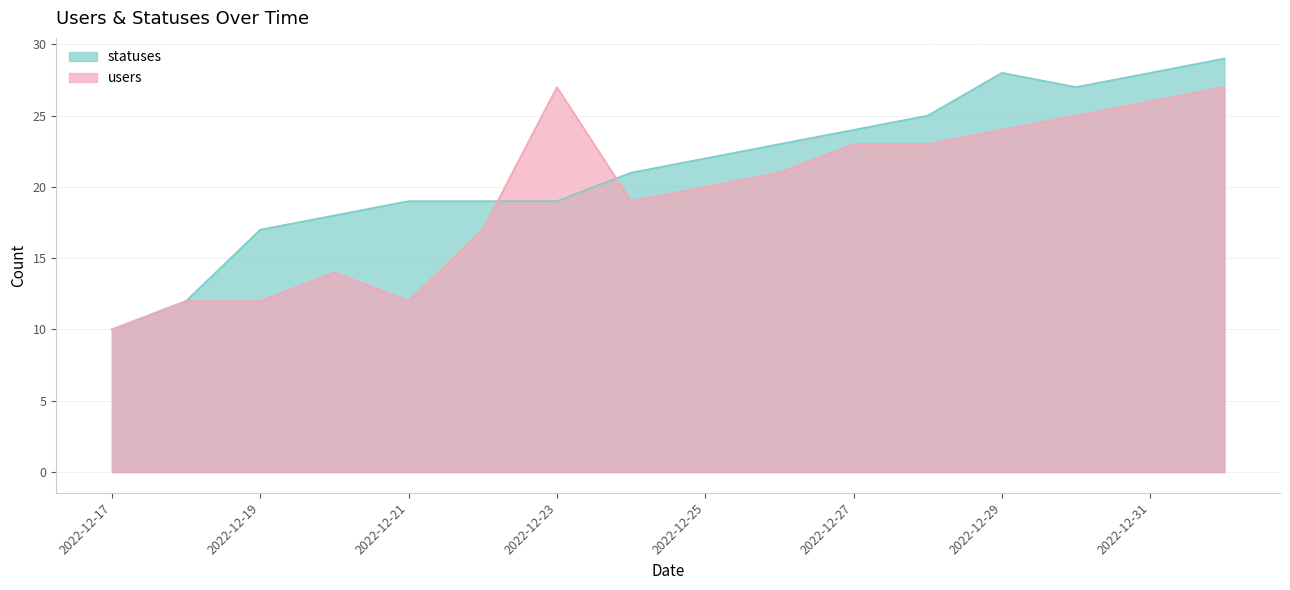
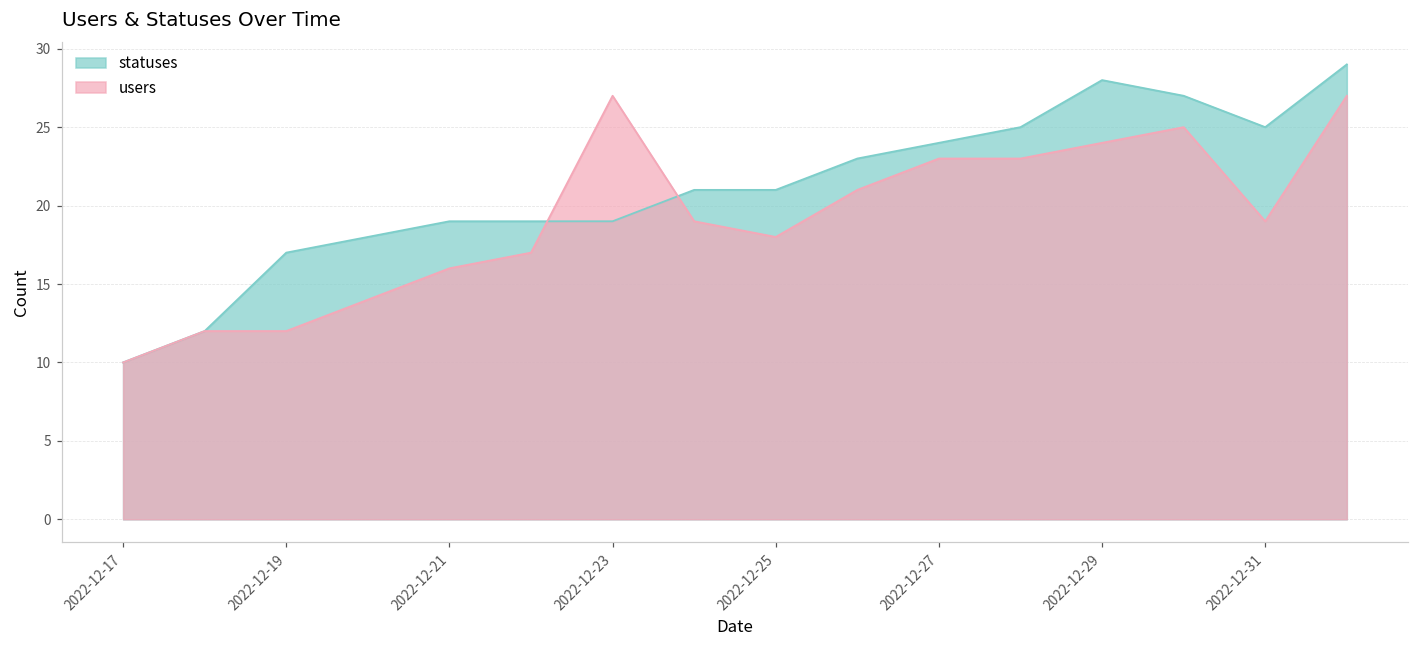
users, 2022-12-21: 12 -> 16
statuses, 2022-12-25: 22 -> 21
users, 2022-12-25: 20 -> 18
statuses, 2022-12-31: 28 -> 25
users, 2022-12-31: 26 -> 19
